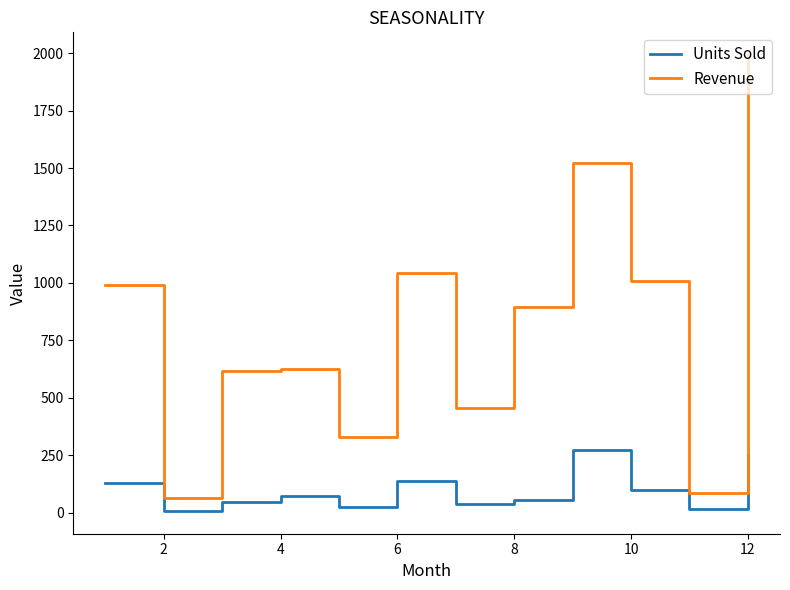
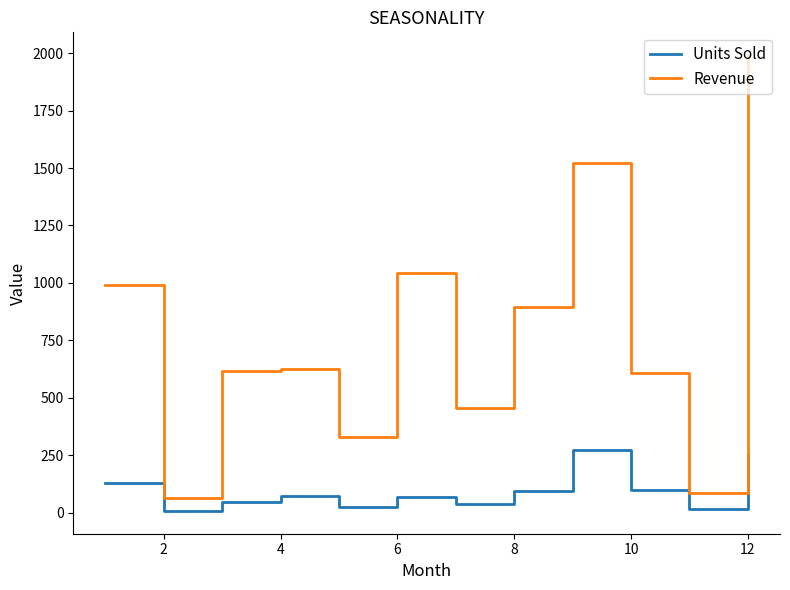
Units Sold, 6: 140 -> 70
Units Sold, 8: 50 -> 100
Revenue, 10: 1010 -> 610
